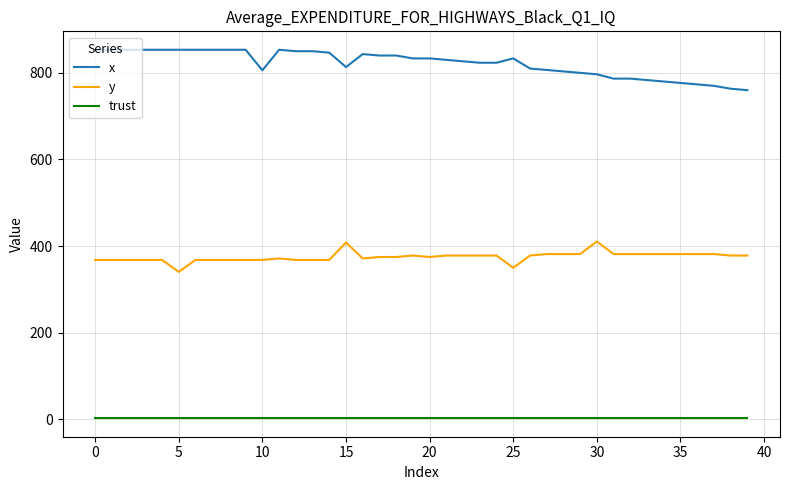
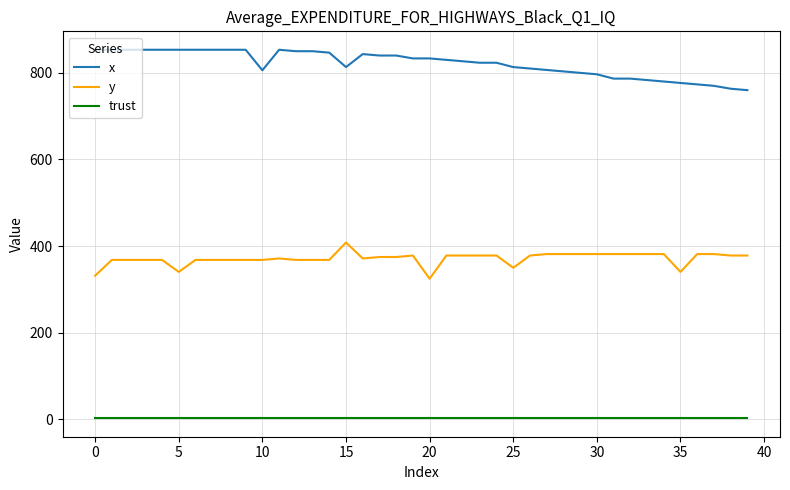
y, 0: 370 -> 330
y, 20: 370 -> 320
x, 25: 830 -> 810
y, 30: 410 -> 380
y, 35: 380 -> 340
